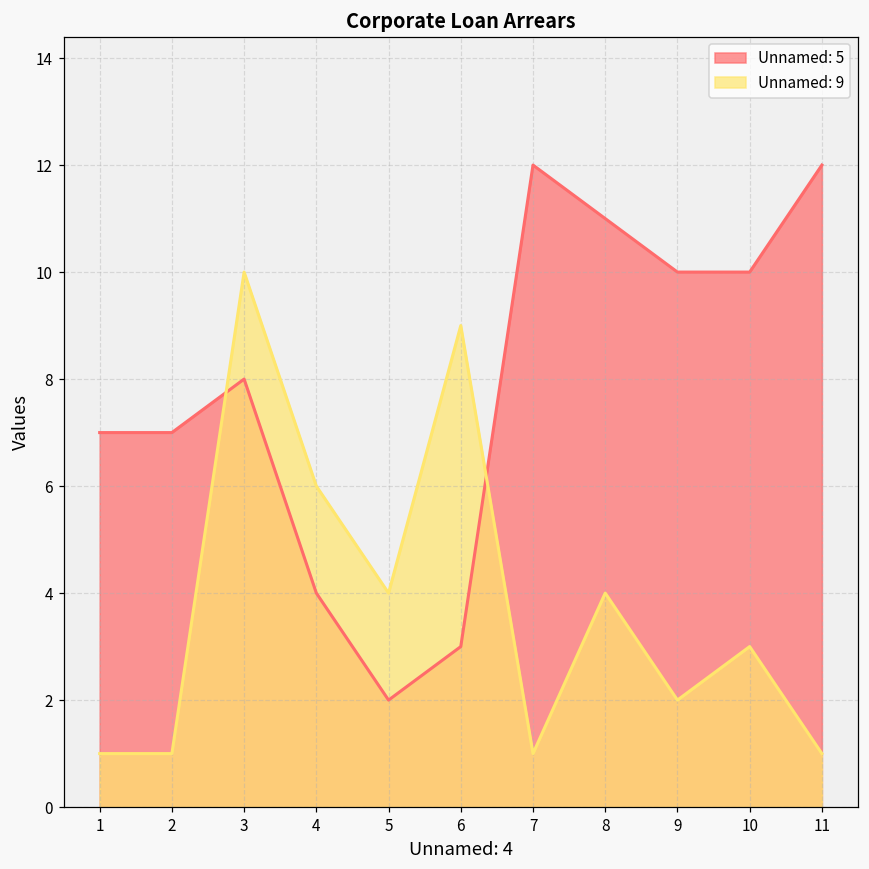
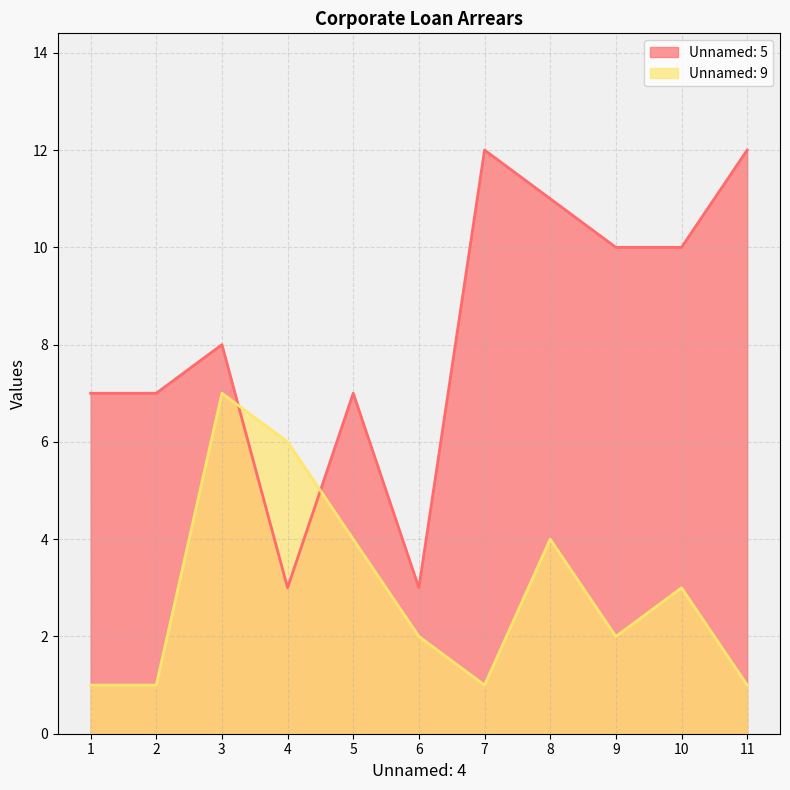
Unnamed: 9, 3: 10 -> 7
Unnamed: 5, 4: 4 -> 3
Unnamed: 5, 5: 2 -> 7
Unnamed: 9, 6: 9 -> 2
